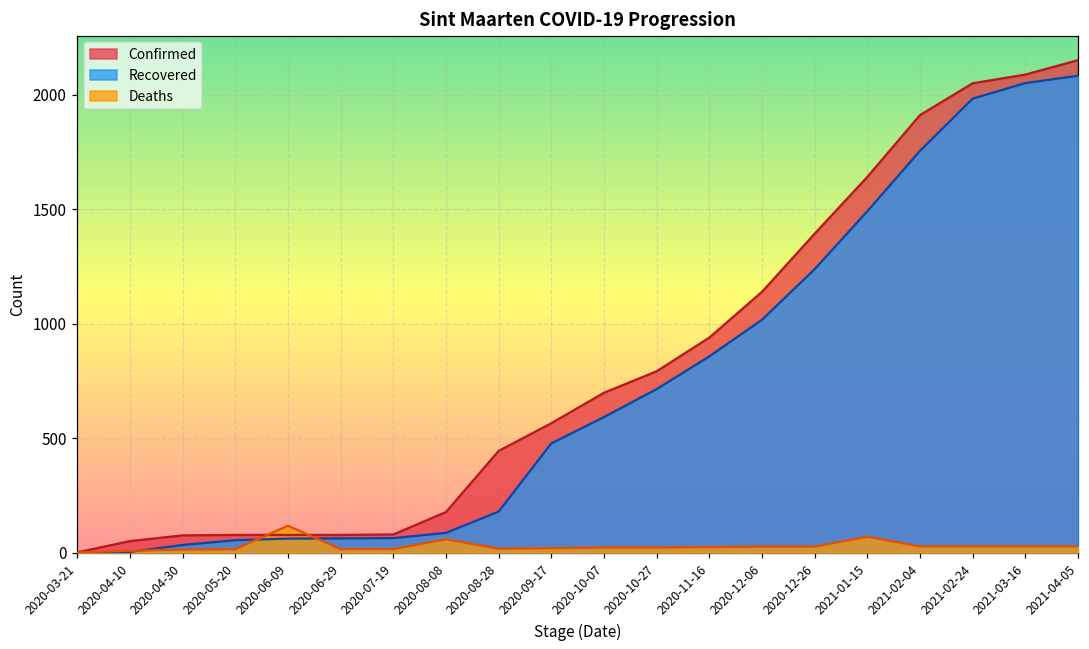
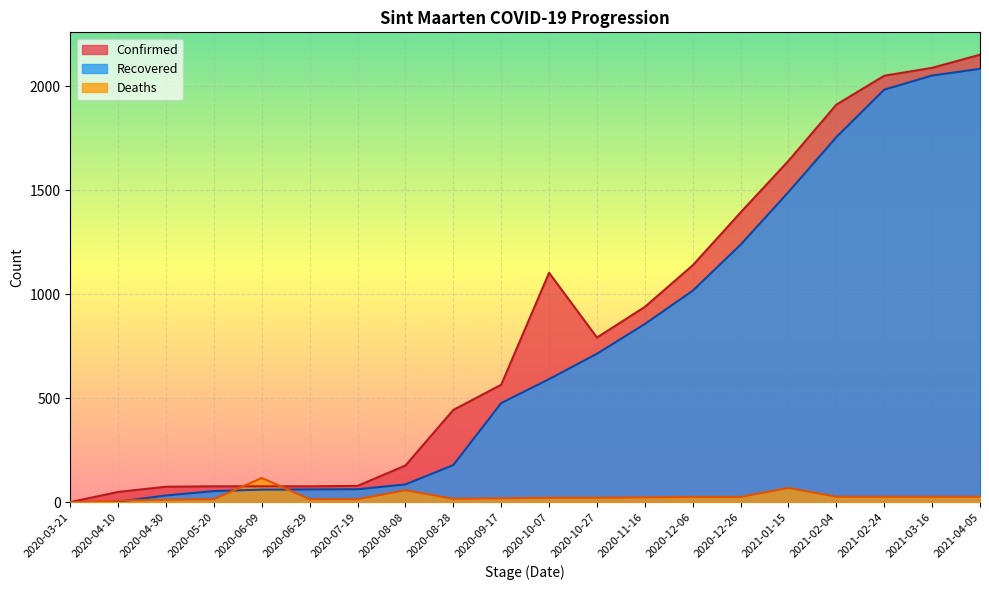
Confirmed, 2020-10-07: 700 -> 1100
